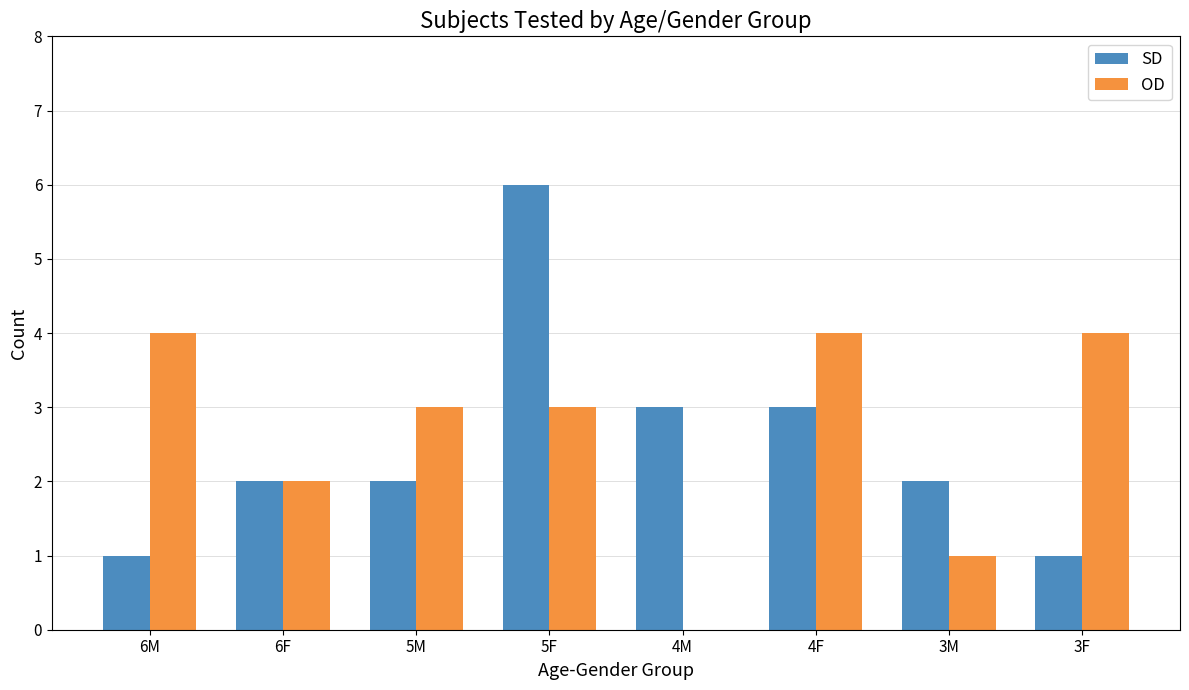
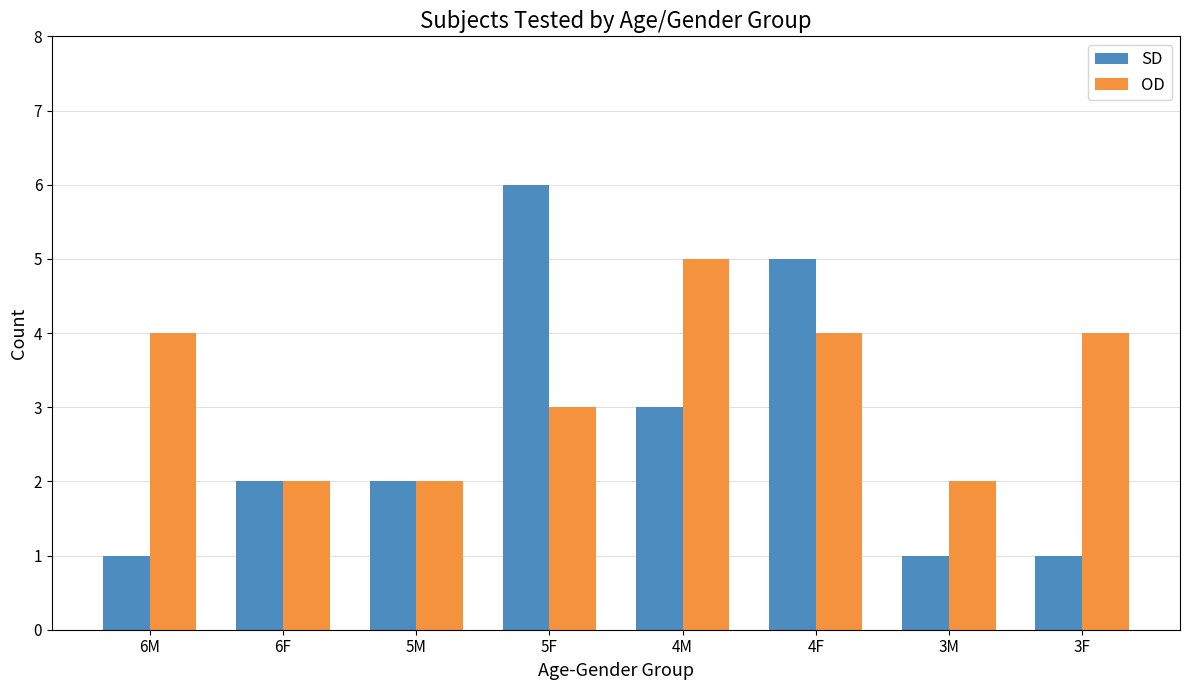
OD, 5M: 3 -> 2
OD, 4M: 0 -> 5
SD, 4F: 3 -> 5
SD, 3M: 2 -> 1
OD, 3M: 1 -> 2
